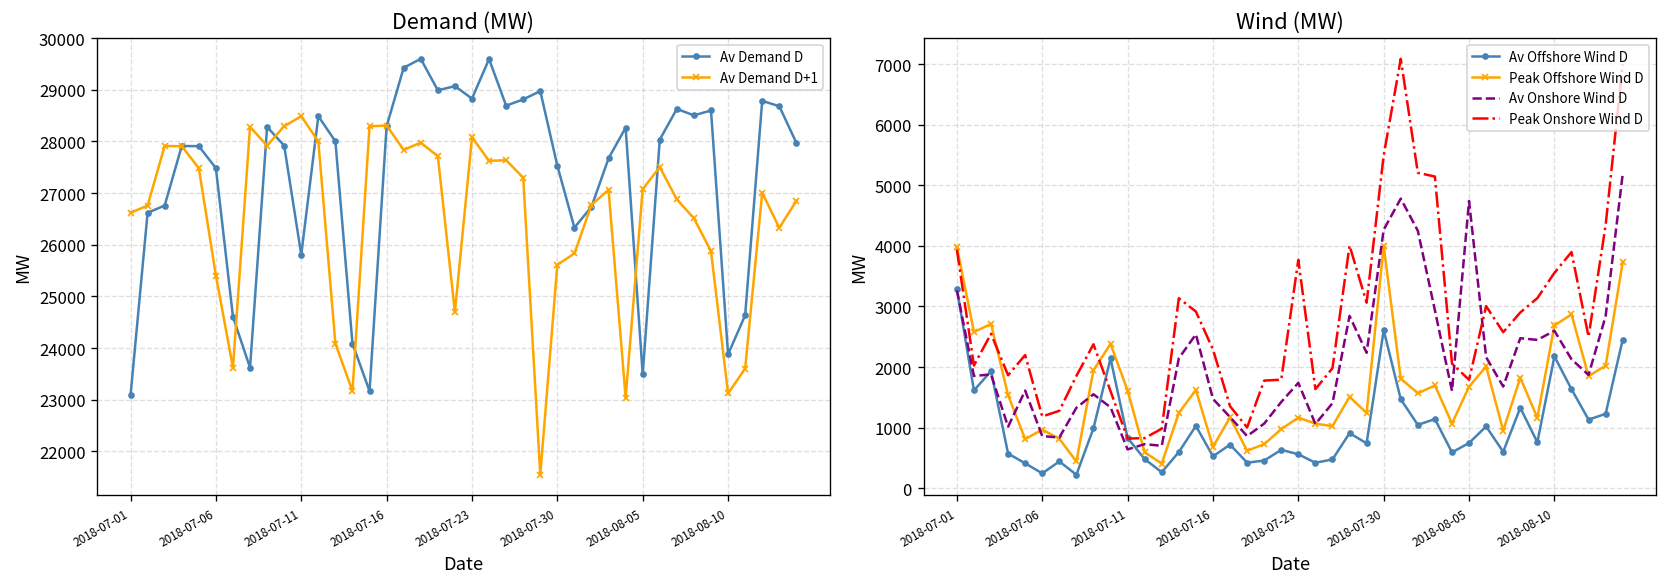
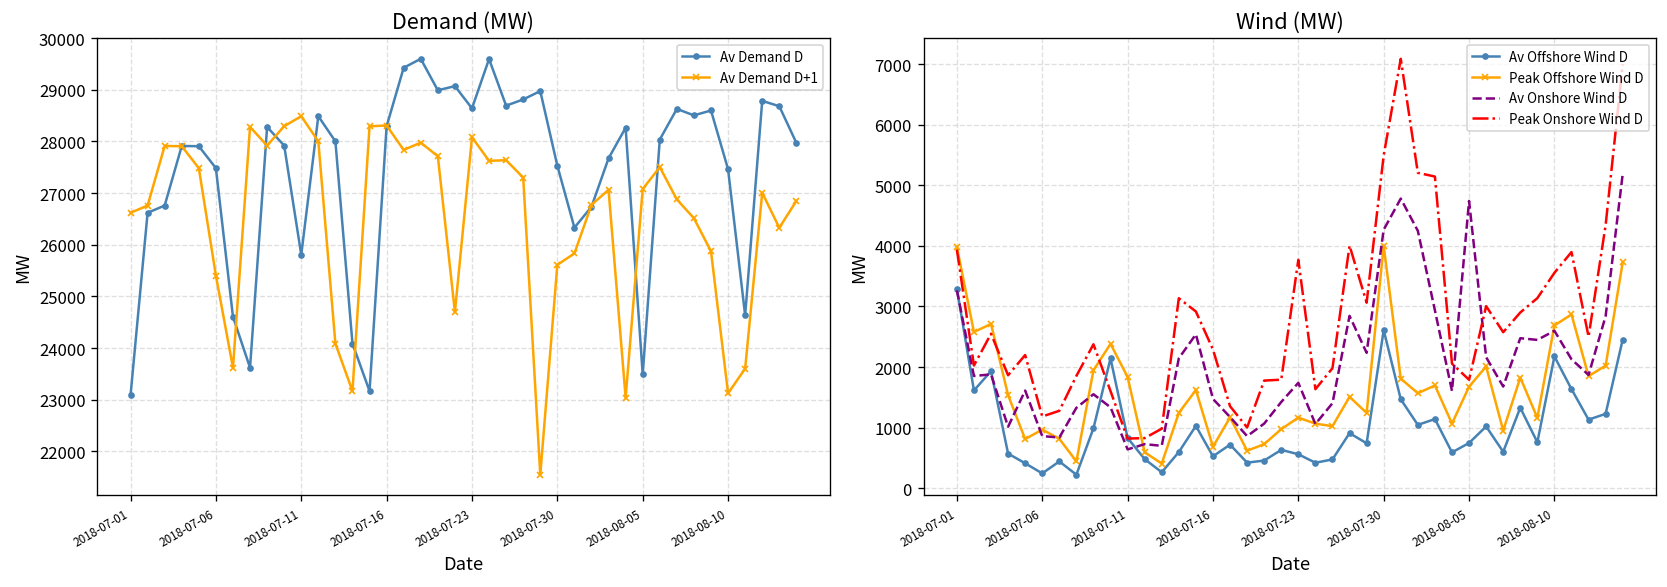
Demand (MW), Av Demand D, 2018-07-23: 28800 -> 28600
Demand (MW), Av Demand D, 2018-08-10: 23900 -> 27500
Wind (MW), Peak Offshore Wind D, 2018-07-11: 1600 -> 1800
